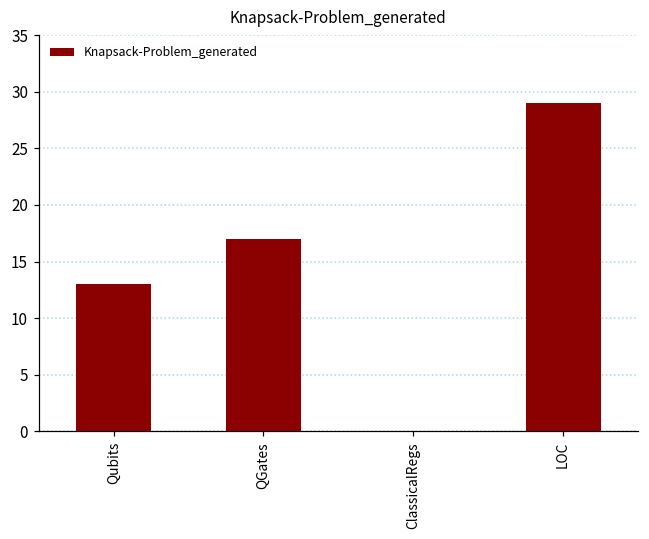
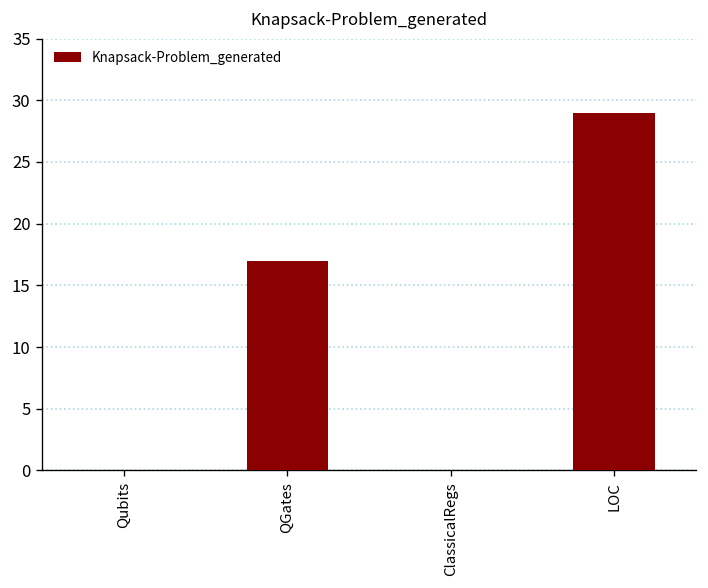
Qubits: 13 -> 0
